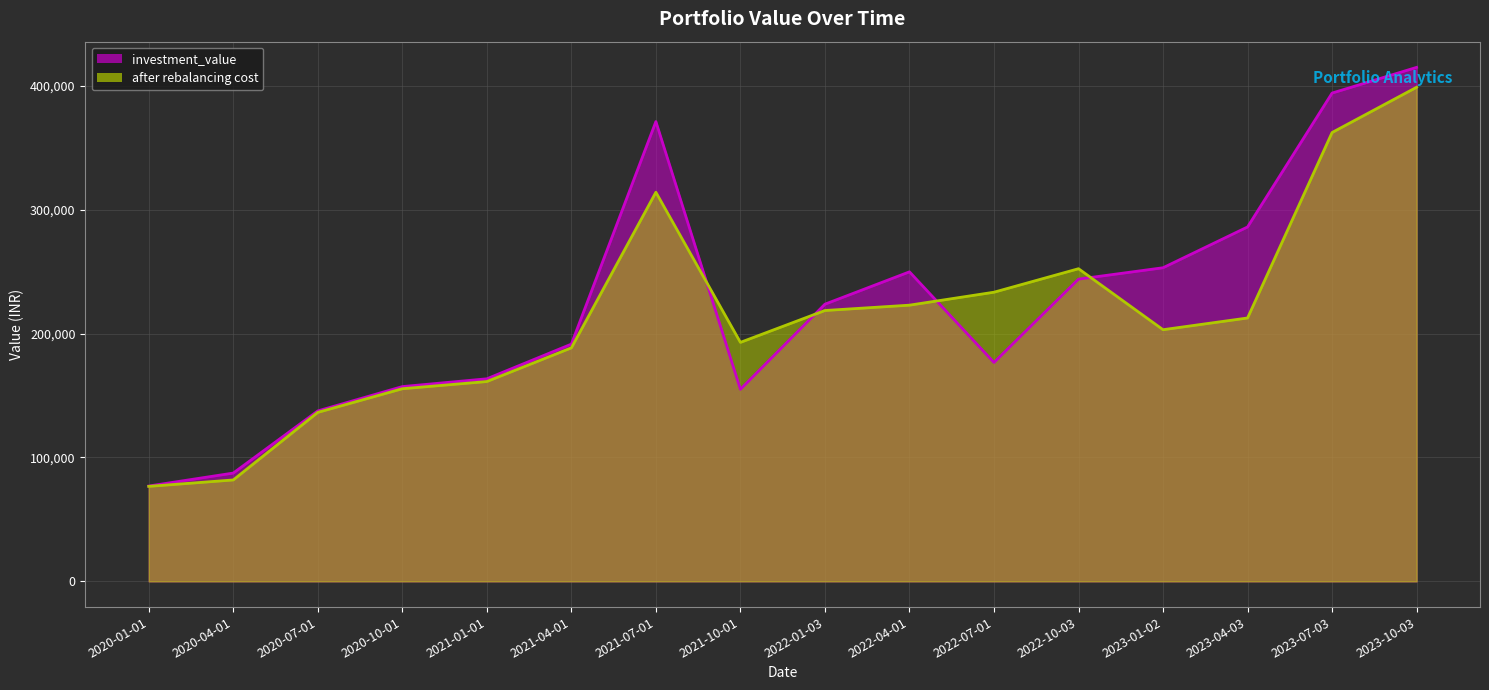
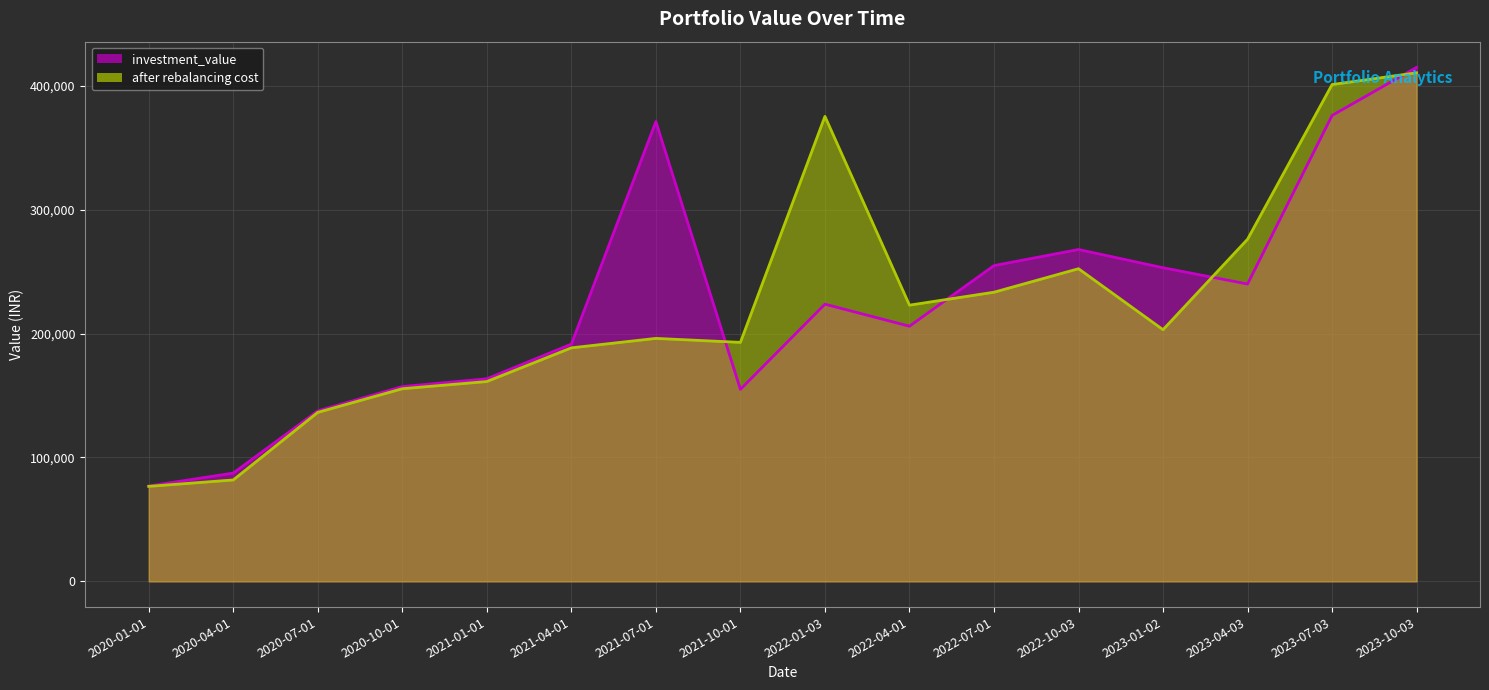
after rebalancing cost, 2021-07-01: 314,000 -> 196,000
after rebalancing cost, 2022-01-03: 219,000 -> 375,000
investment_value, 2022-04-01: 250,000 -> 206,000
investment_value, 2022-07-01: 177,000 -> 255,000
investment_value, 2022-10-03: 244,000 -> 268,000
investment_value, 2023-04-03: 286,000 -> 240,000
after rebalancing cost, 2023-04-03: 213,000 -> 276,000
investment_value, 2023-07-03: 394,000 -> 376,000
after rebalancing cost, 2023-07-03: 362,000 -> 401,000
after rebalancing cost, 2023-10-03: 399,000 -> 410,000
